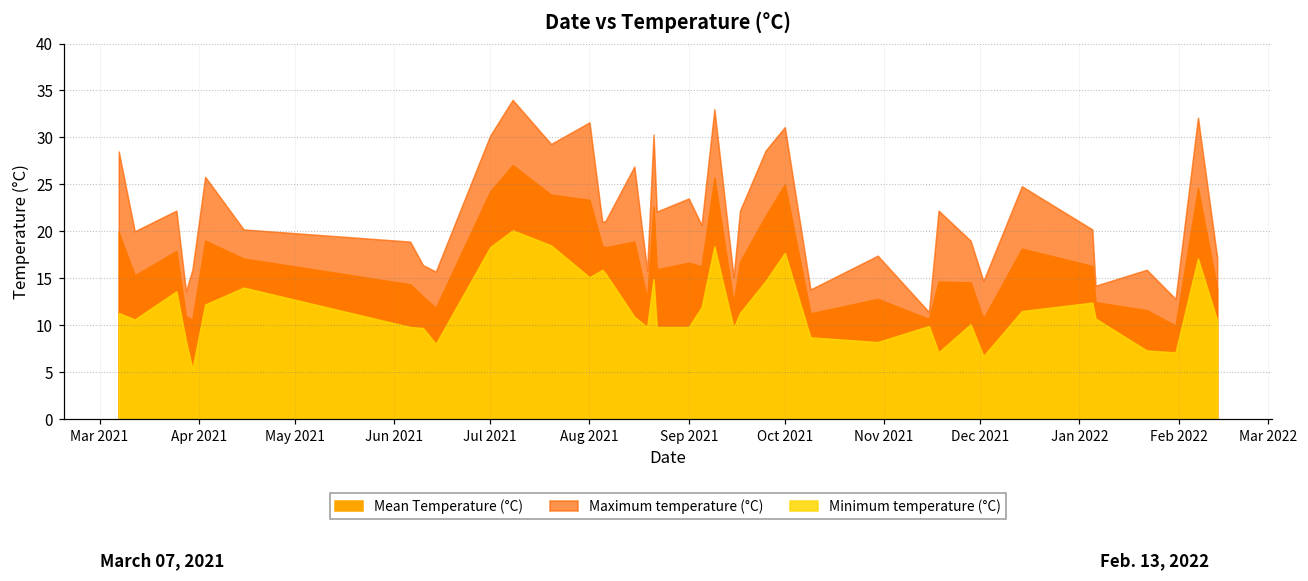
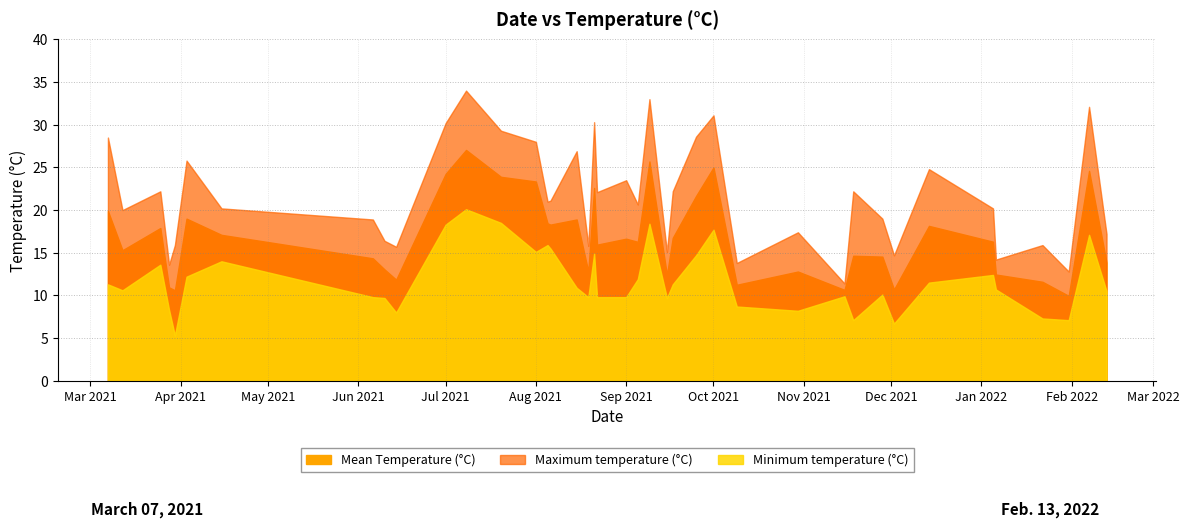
Maximum temperature (°C), Aug 2021: 32 -> 28
